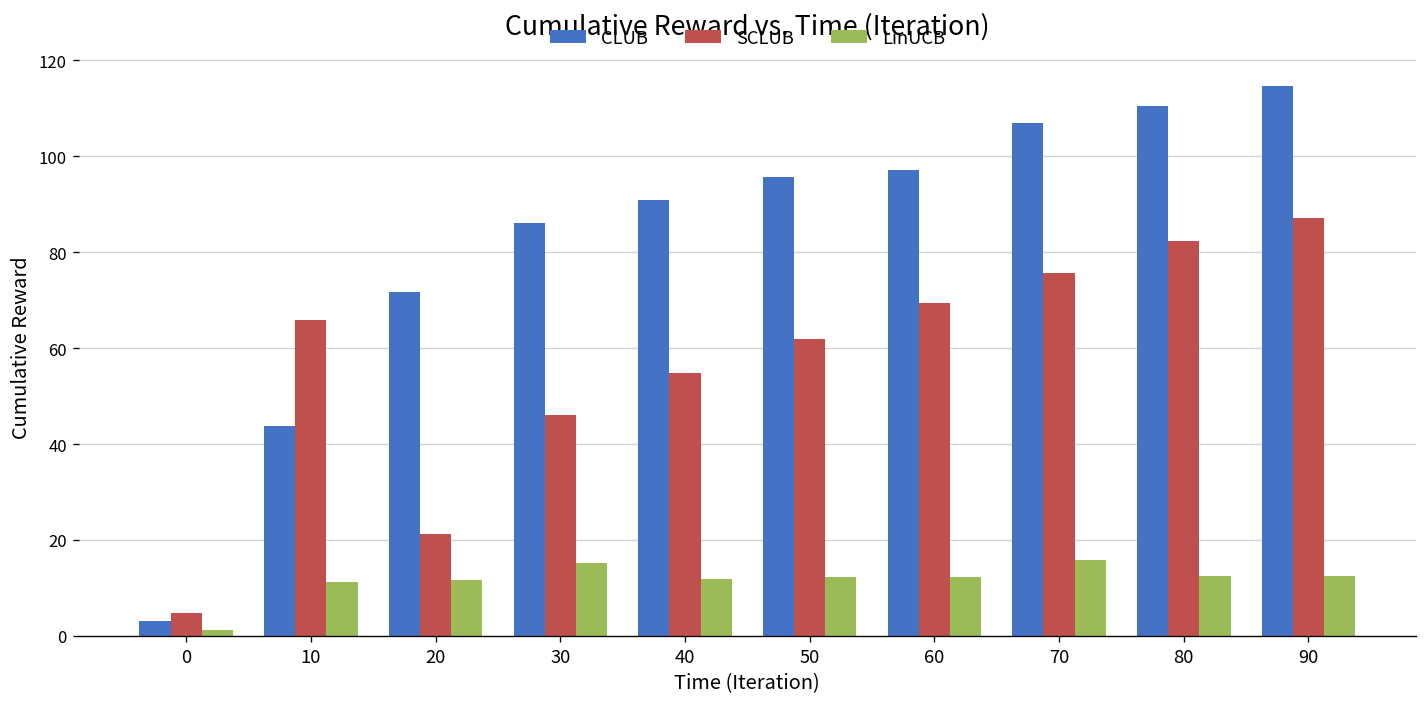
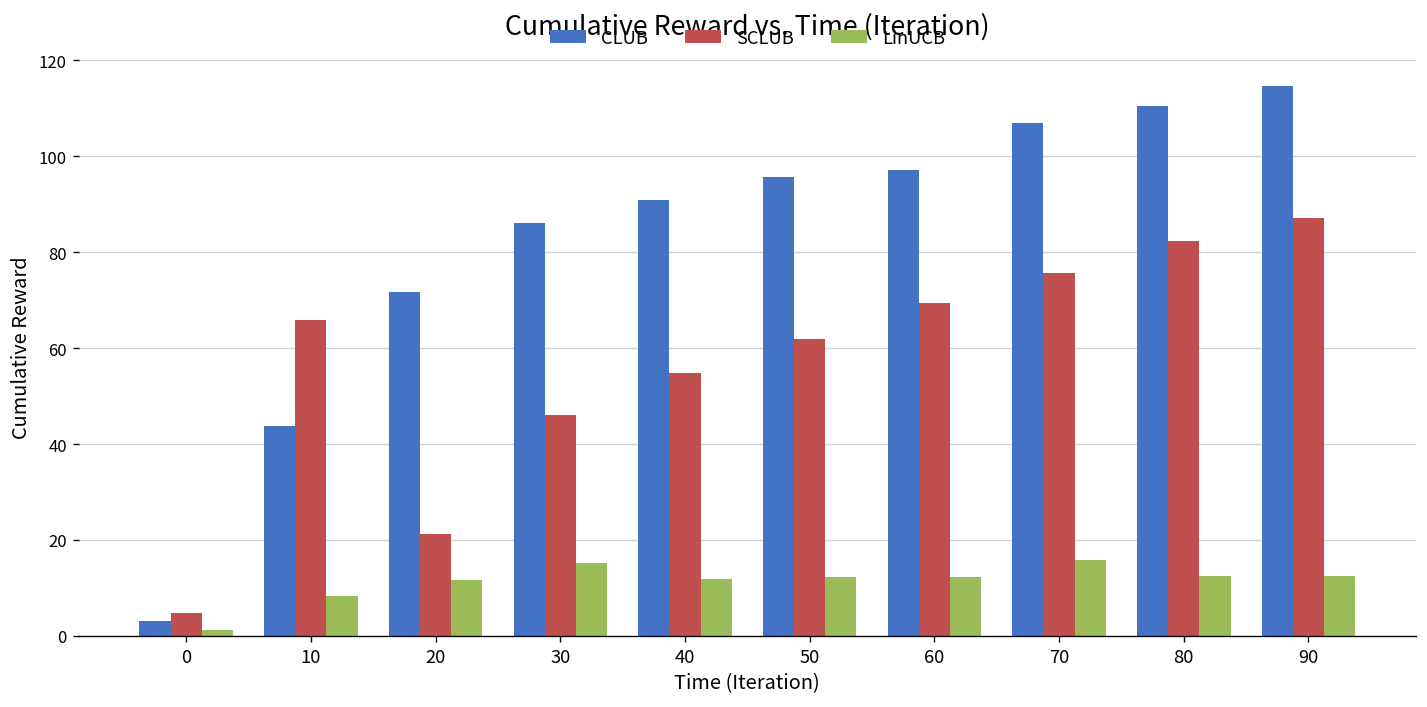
LinUCB, 10: 11 -> 8
